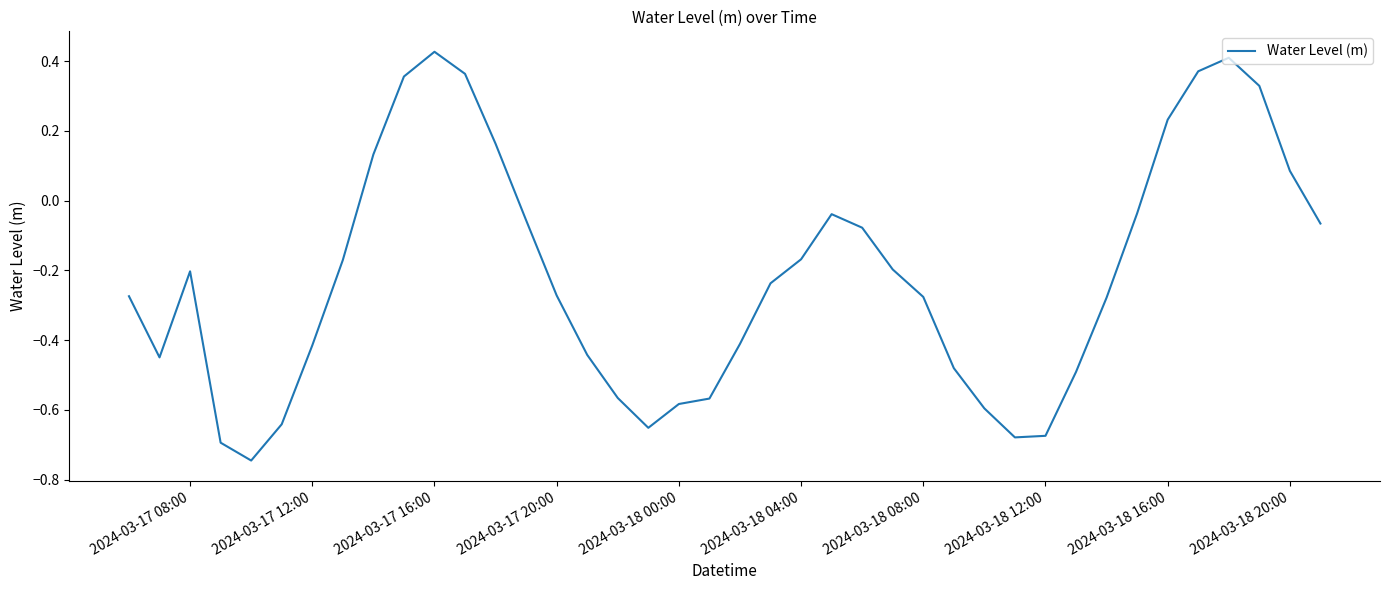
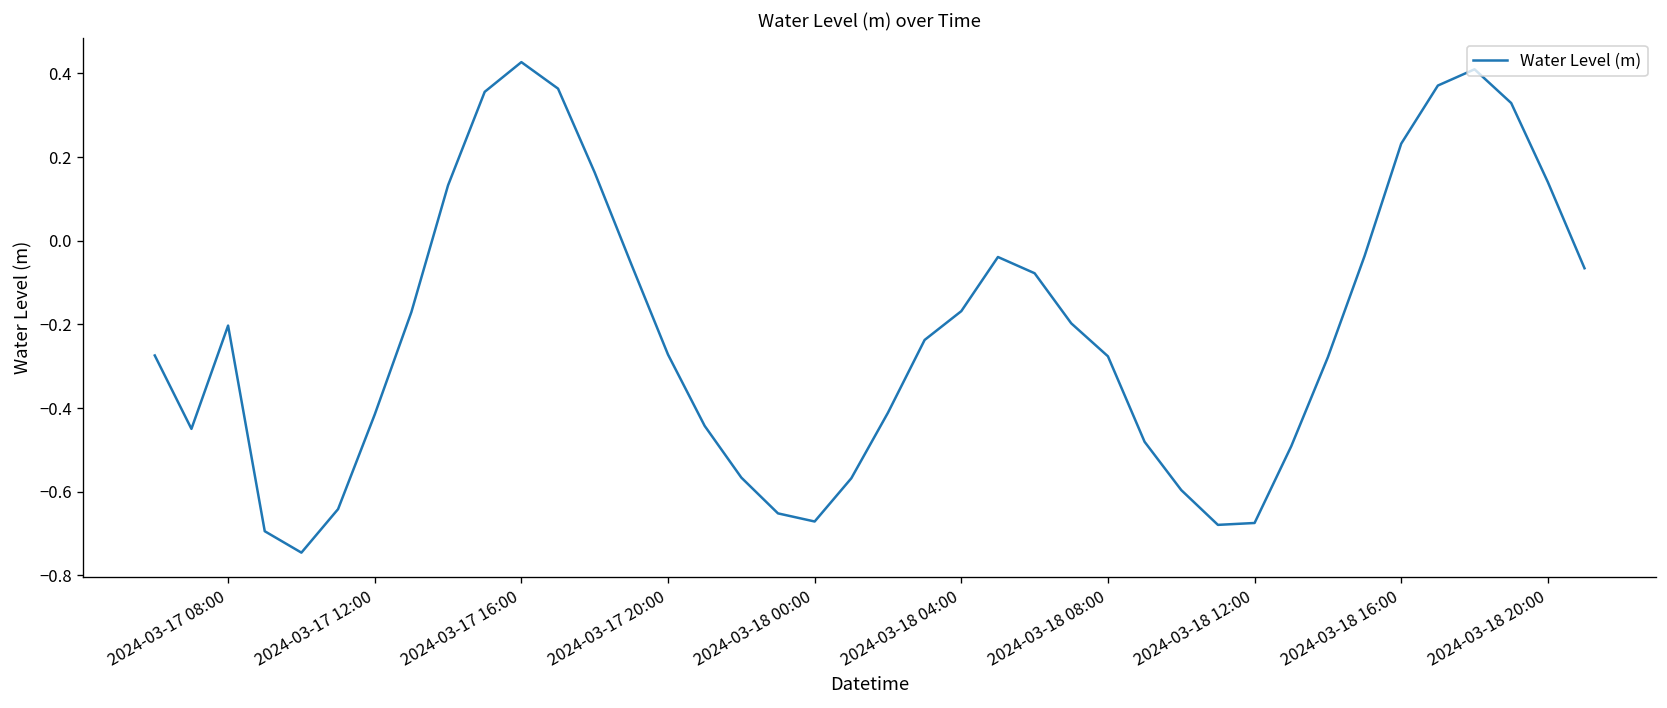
2024-03-18 00:00: -0.58 -> -0.67
2024-03-18 20:00: 0.09 -> 0.14
